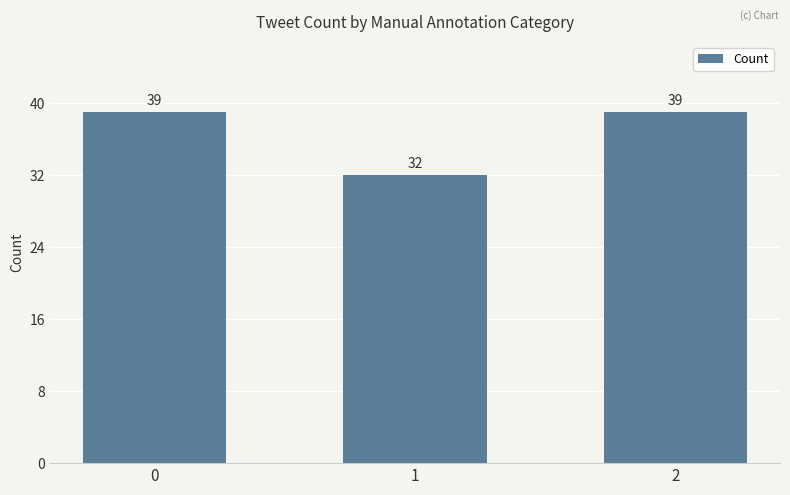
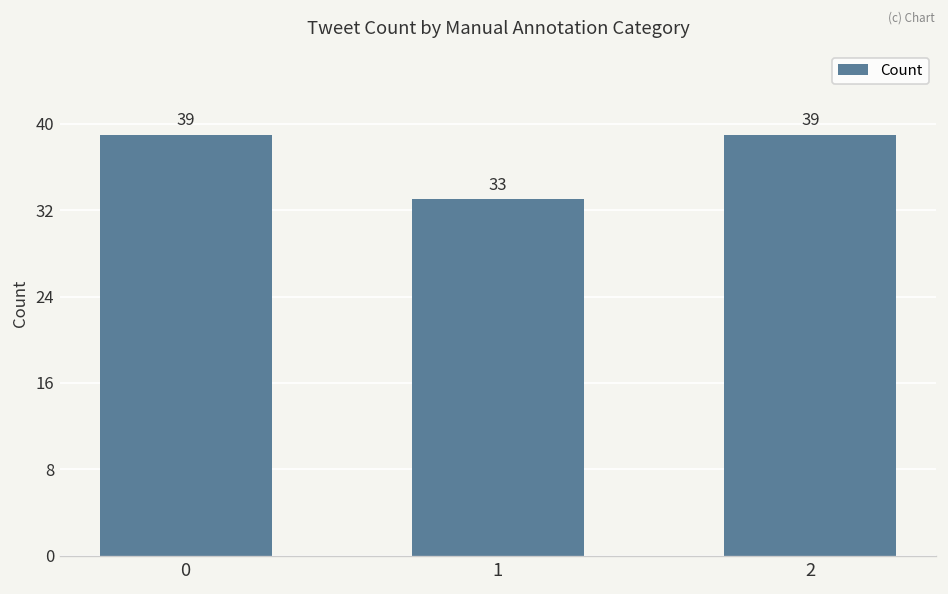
1: 32 -> 33
